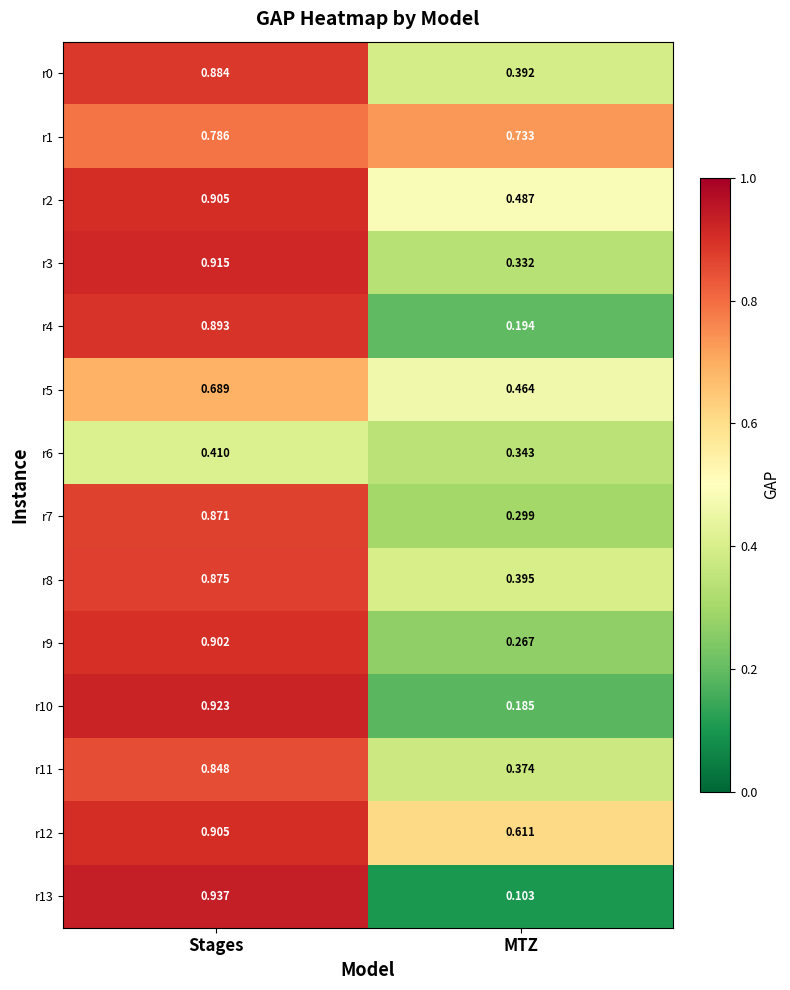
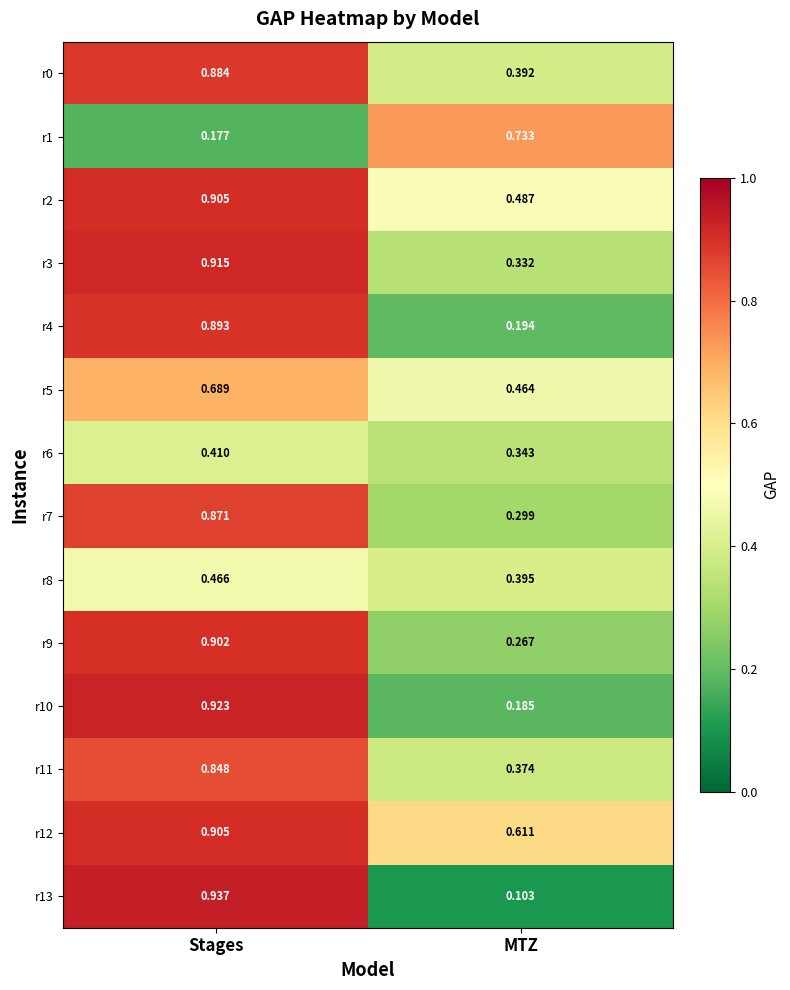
r1, Stages: 0.786 -> 0.177
r8, Stages: 0.875 -> 0.466
